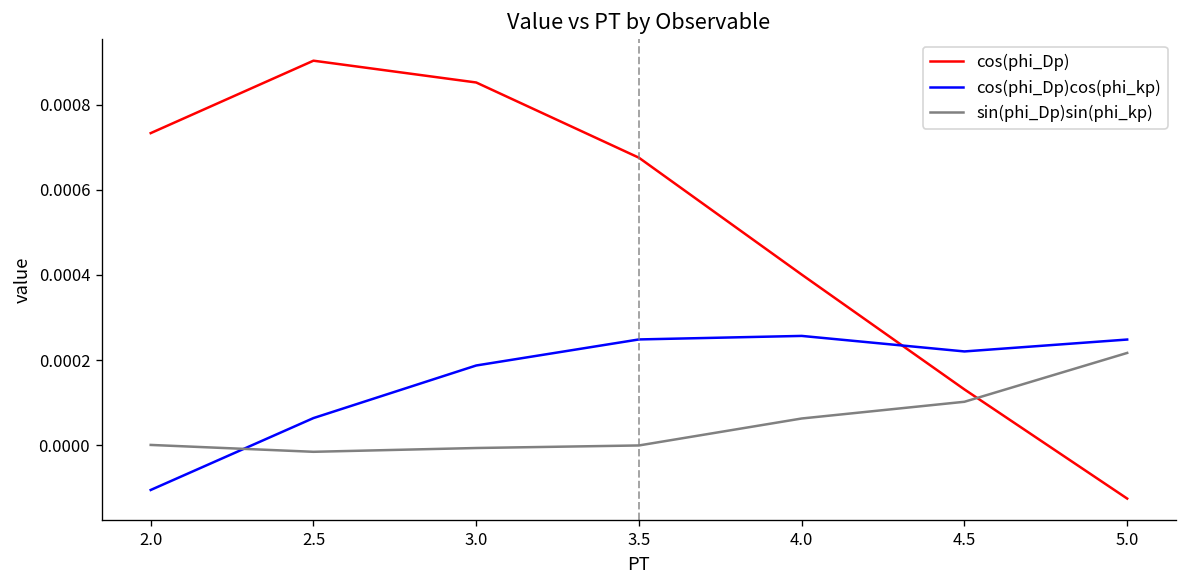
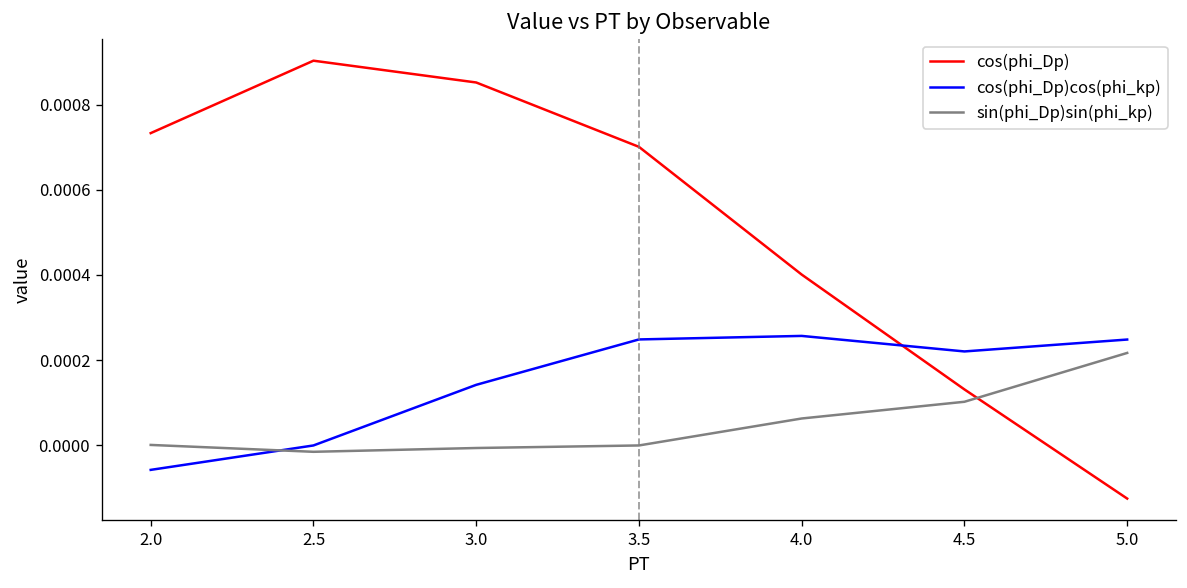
cos(phi_Dp)cos(phi_kp), 2.0: -0.00010 -> -0.00006
cos(phi_Dp)cos(phi_kp), 2.5: 0.0001 -> 0.0000
cos(phi_Dp)cos(phi_kp), 3.0: 0.00019 -> 0.00014
cos(phi_Dp), 3.5: 0.00068 -> 0.00070
